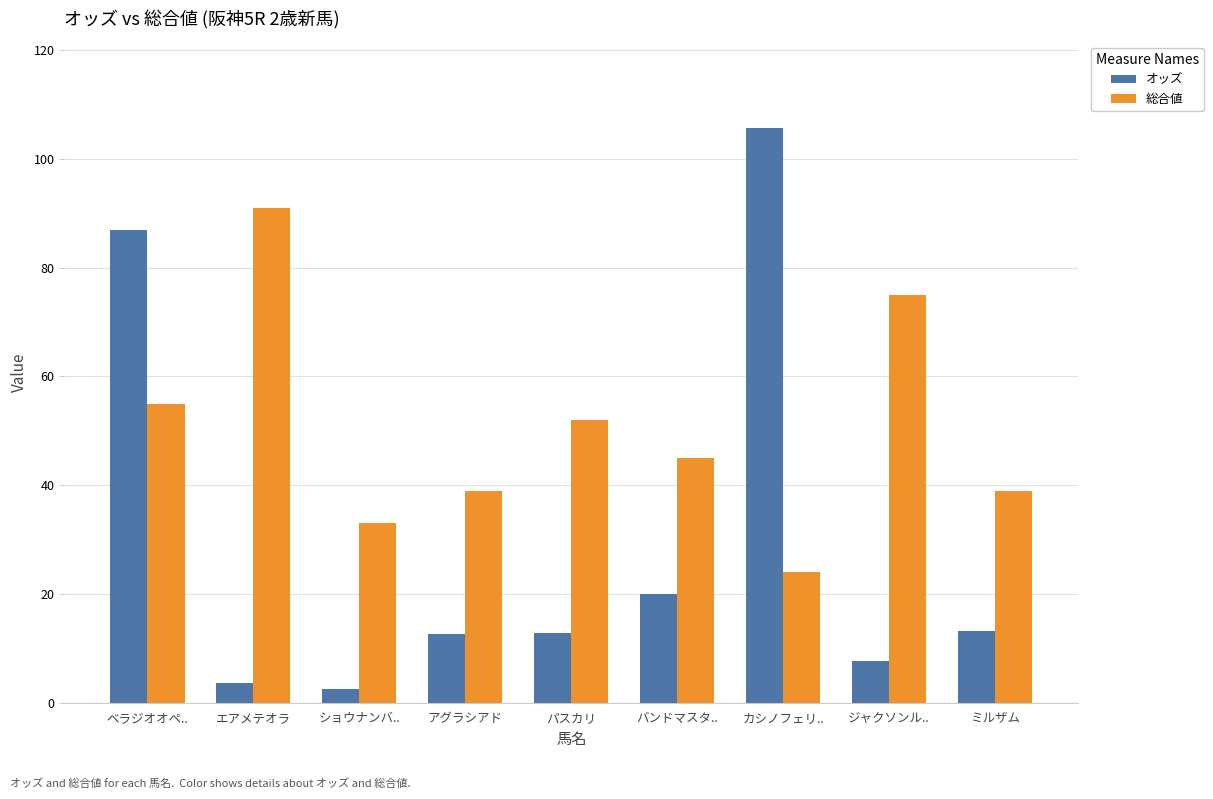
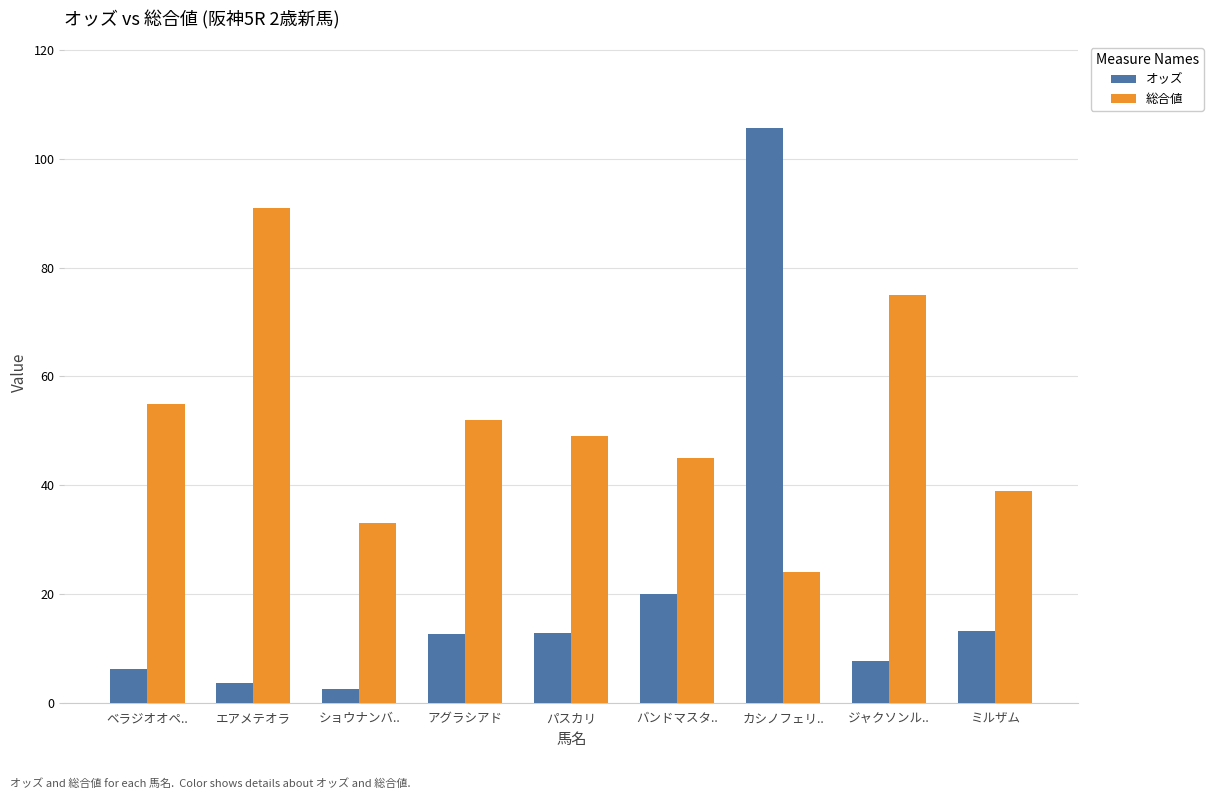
オッズ, ベラジオオペ..: 87 -> 6
総合値, アグラシアド: 39 -> 52
総合値, パスカリ: 52 -> 49
